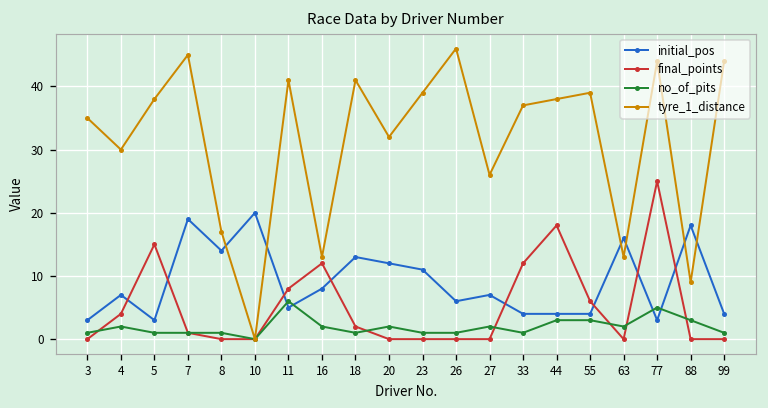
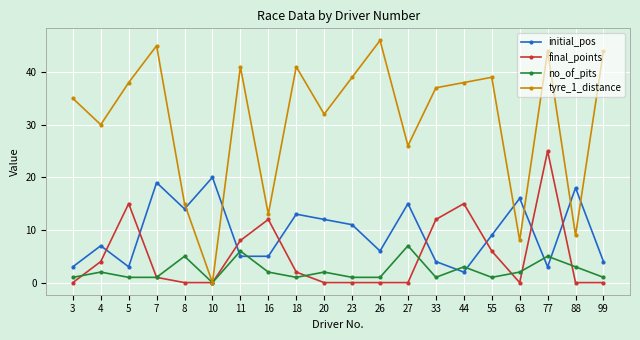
no_of_pits, 8: 1 -> 5
tyre_1_distance, 8: 17 -> 15
initial_pos, 16: 8 -> 5
initial_pos, 27: 7 -> 15
no_of_pits, 27: 2 -> 7
initial_pos, 44: 4 -> 2
final_points, 44: 18 -> 15
initial_pos, 55: 4 -> 9
no_of_pits, 55: 3 -> 1
tyre_1_distance, 63: 13 -> 8
